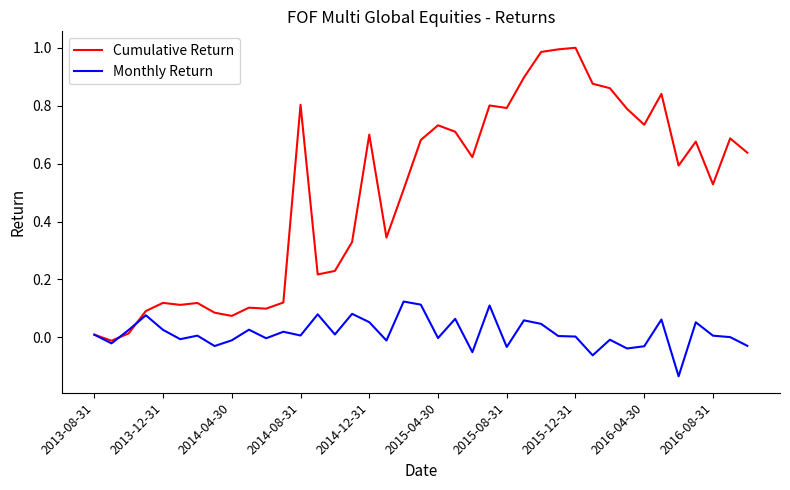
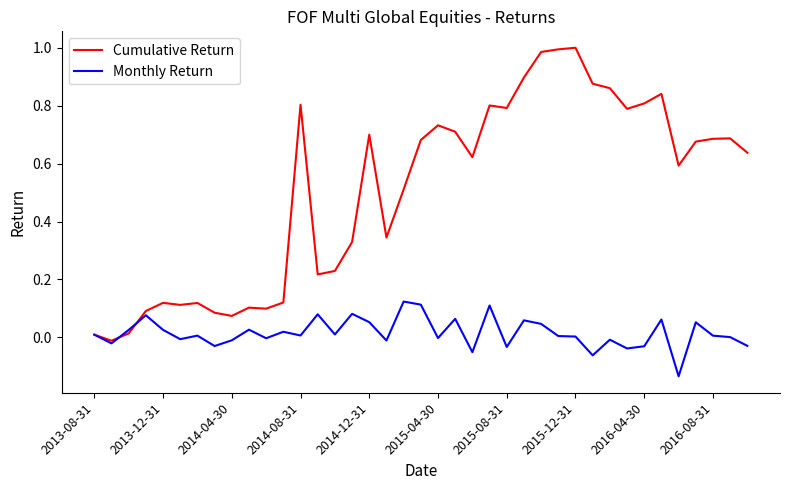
Cumulative Return, 2016-04-30: 0.73 -> 0.81
Cumulative Return, 2016-08-31: 0.53 -> 0.69
